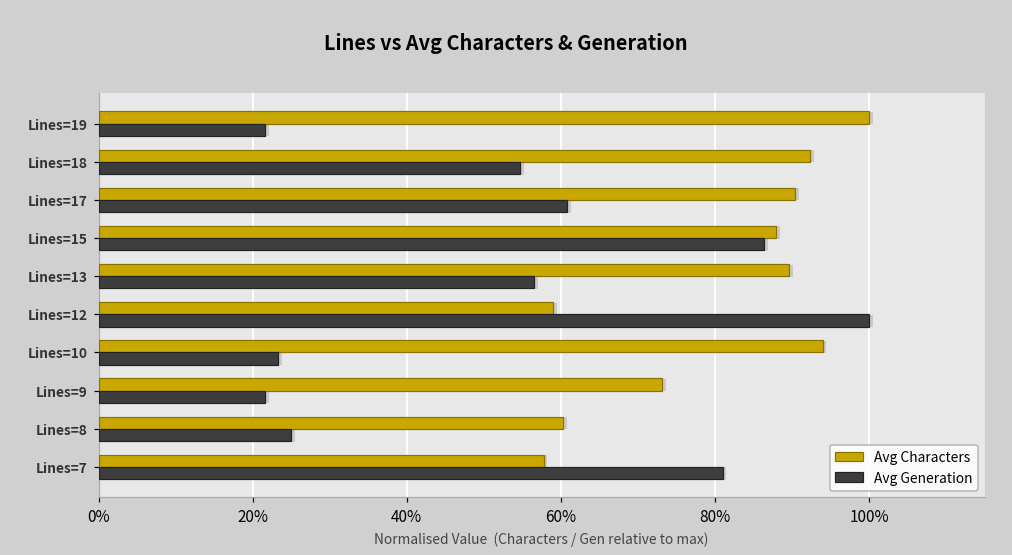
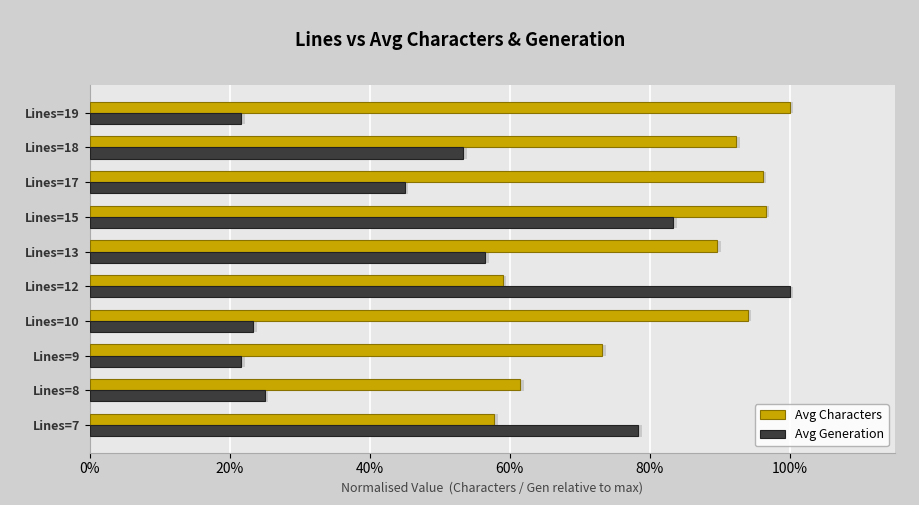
Avg Generation, Lines=18: 55% -> 53%
Avg Characters, Lines=17: 90% -> 96%
Avg Generation, Lines=17: 61% -> 45%
Avg Characters, Lines=15: 88% -> 97%
Avg Generation, Lines=15: 86% -> 83%
Avg Characters, Lines=8: 60% -> 61%
Avg Generation, Lines=7: 81% -> 78%
